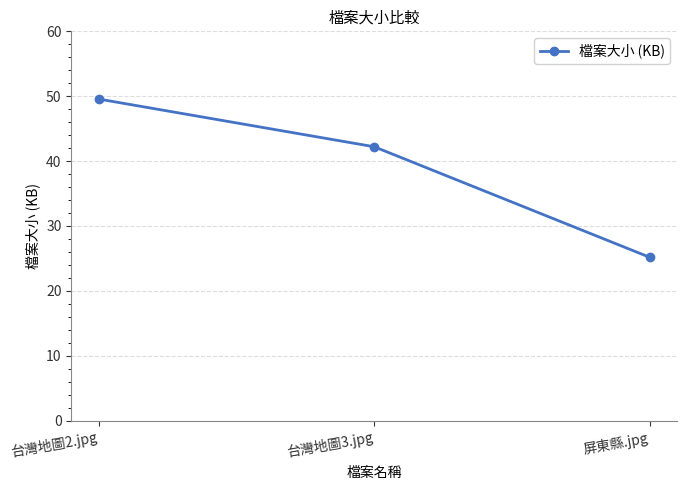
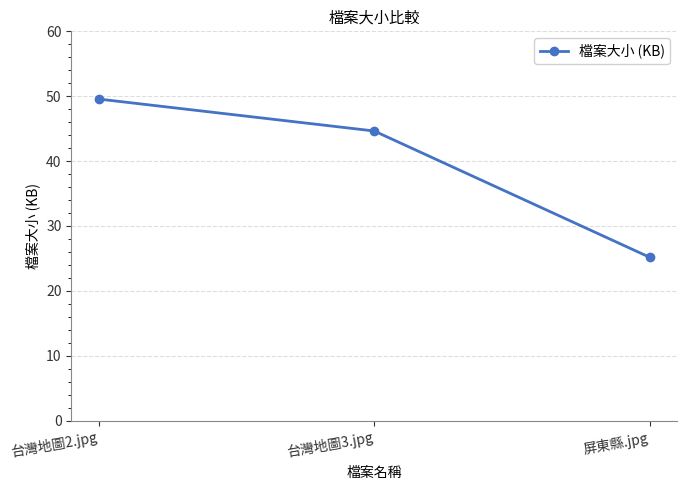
台灣地圖3.jpg: 42 -> 45
